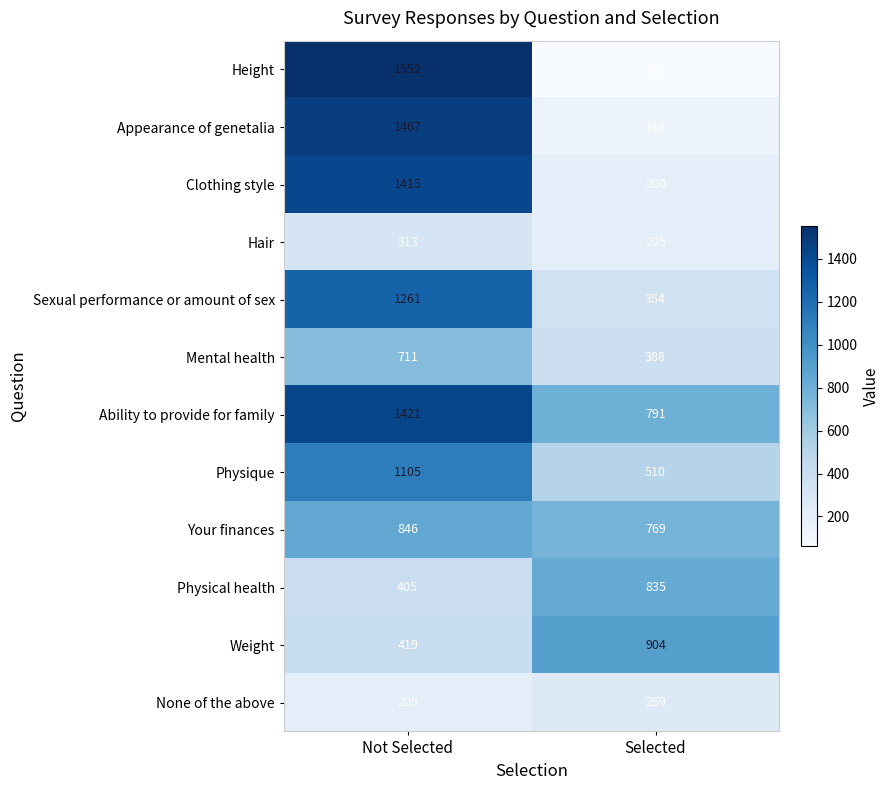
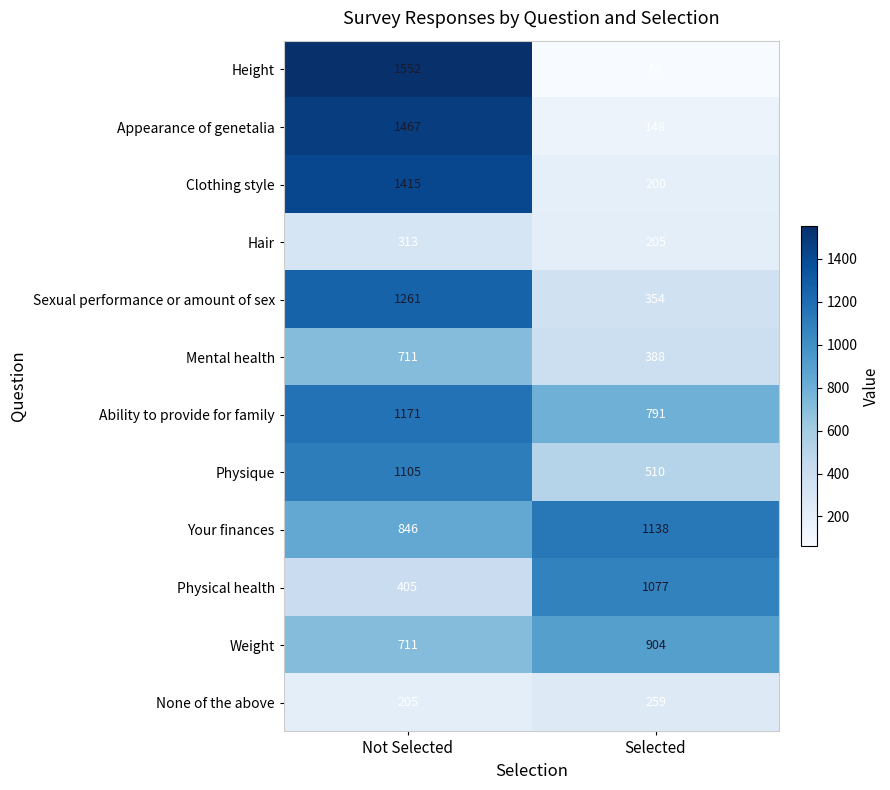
Ability to provide for family, Not Selected: 1421 -> 1171
Your finances, Selected: 769 -> 1138
Physical health, Selected: 835 -> 1077
Weight, Not Selected: 419 -> 711
